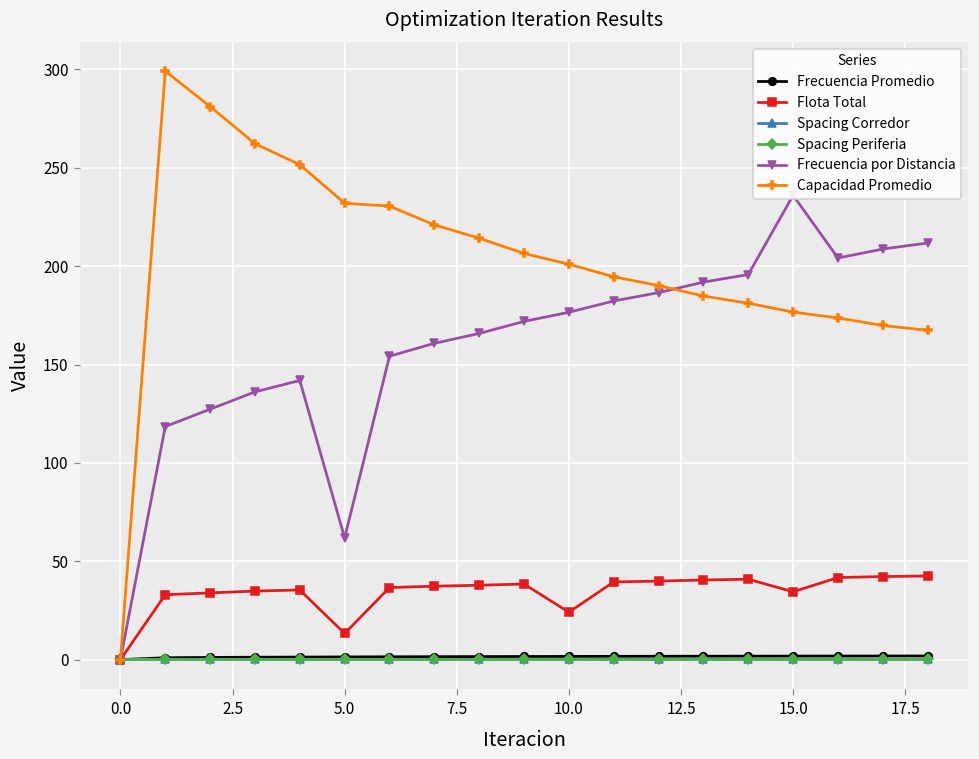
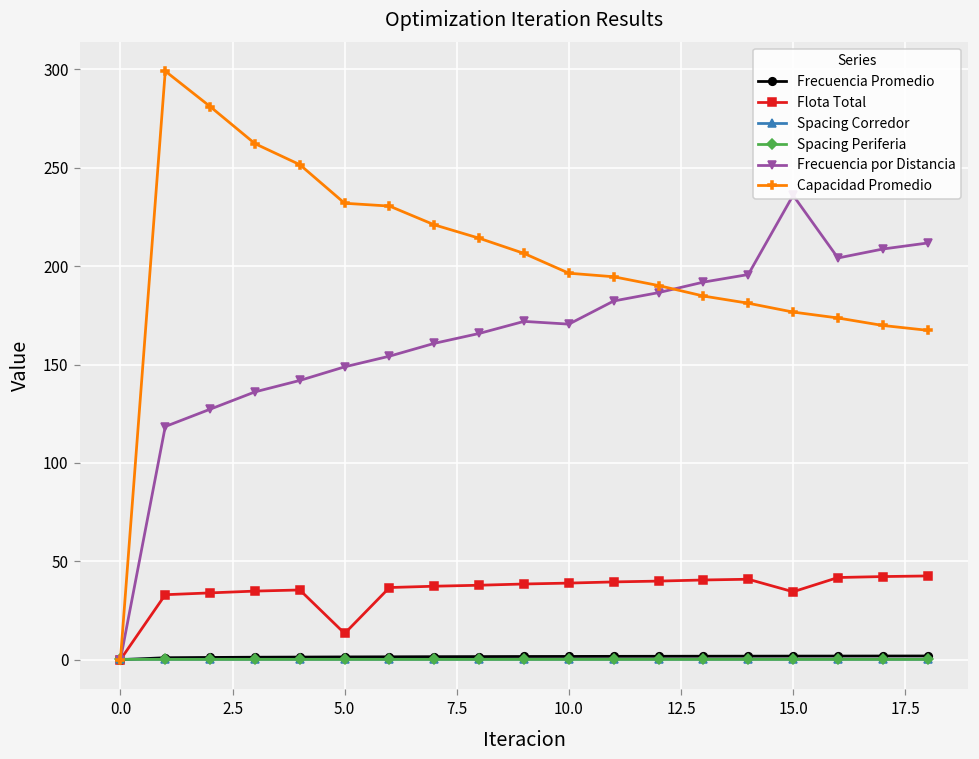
Frecuencia por Distancia, 5.0: 62 -> 149
Flota Total, 10.0: 24 -> 39
Frecuencia por Distancia, 10.0: 177 -> 171
Capacidad Promedio, 10.0: 201 -> 196
